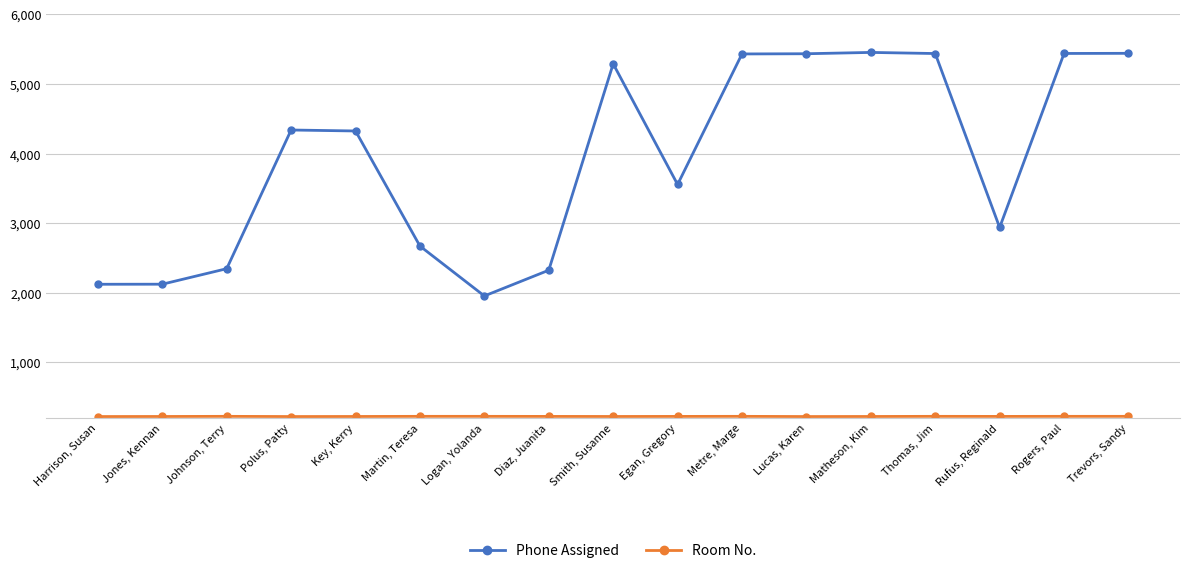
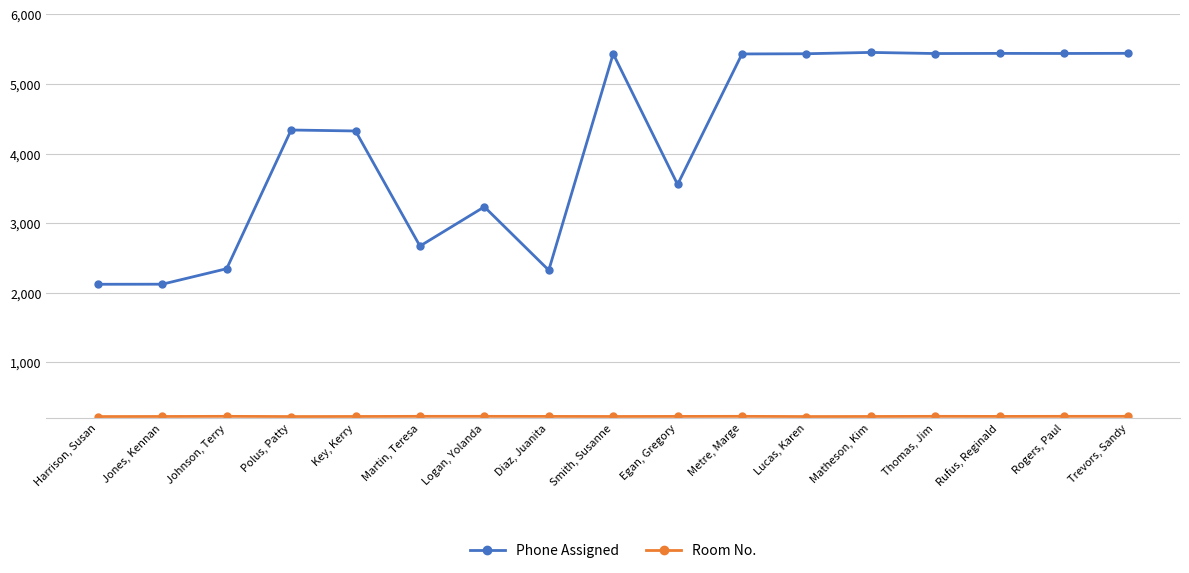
Phone Assigned, Logan, Yolanda: 2,000 -> 3,200
Phone Assigned, Smith, Susanne: 5,300 -> 5,400
Phone Assigned, Rufus, Reginald: 2,900 -> 5,400
